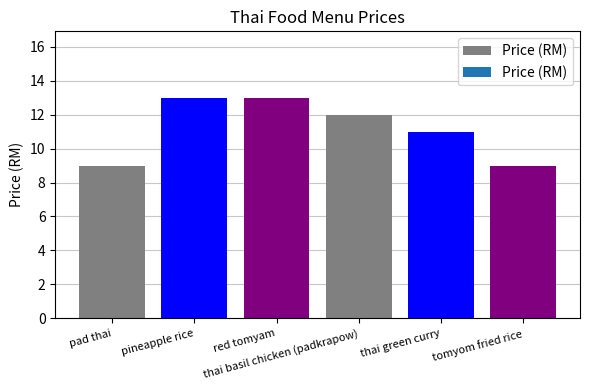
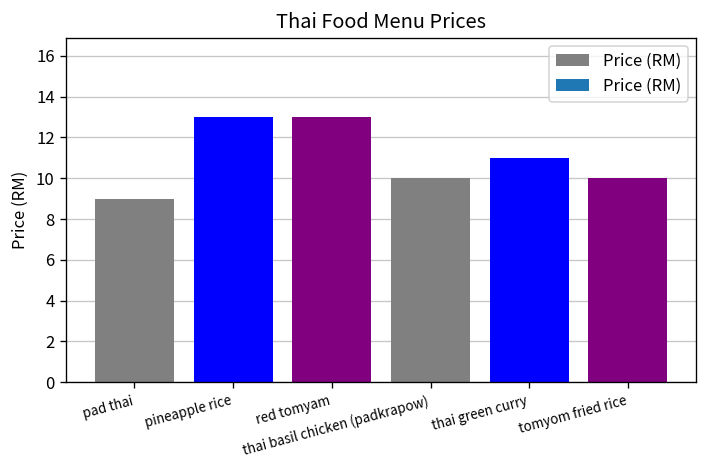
thai basil chicken (padkrapow): 12 -> 10
tomyom fried rice: 9 -> 10
